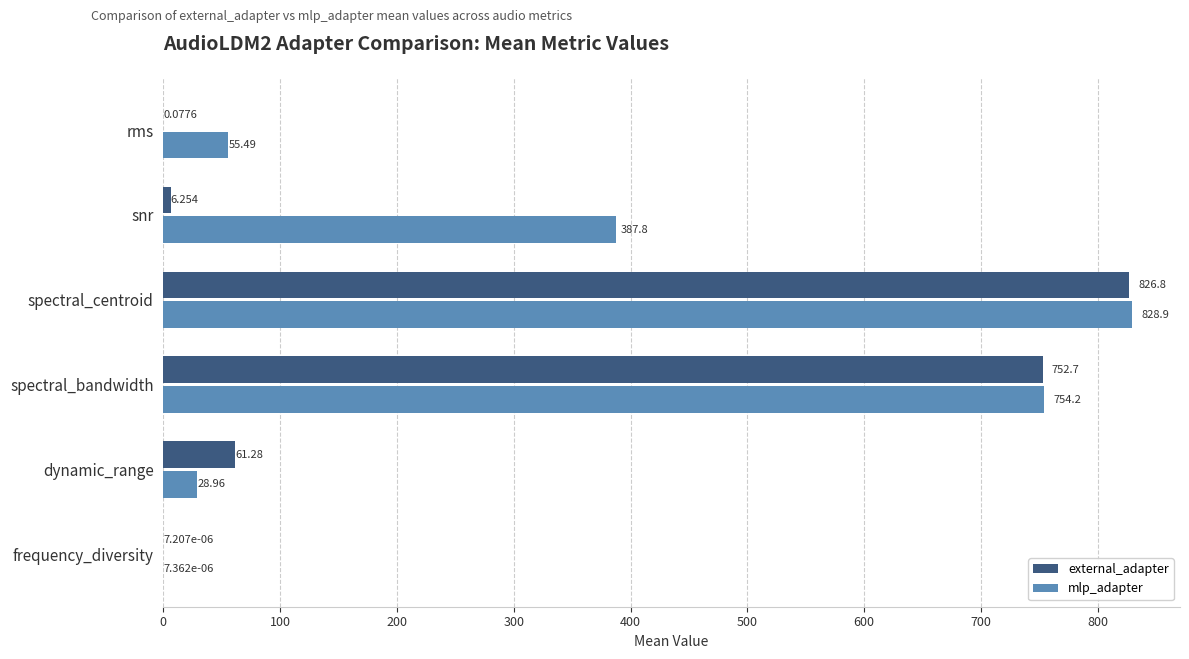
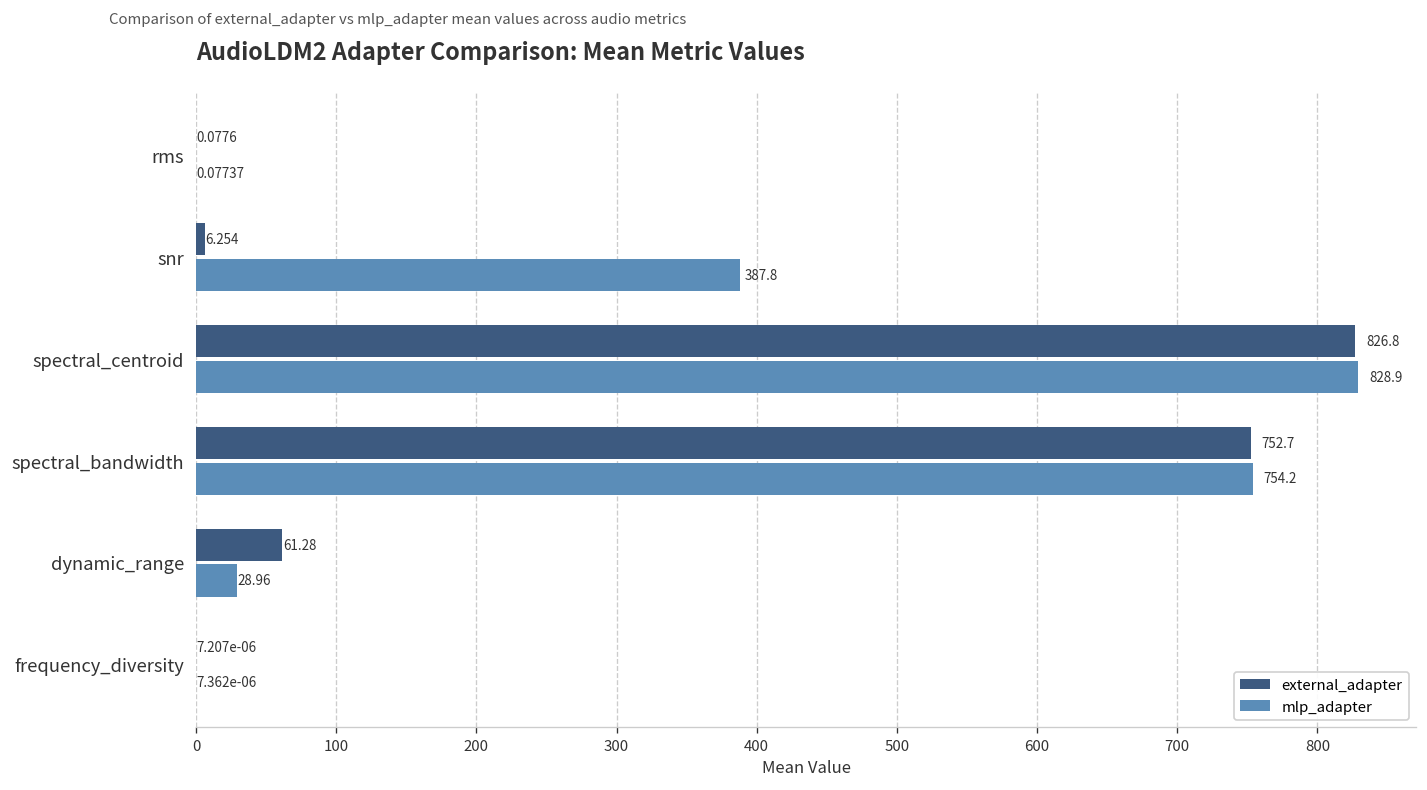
mlp_adapter, rms: 55.49 -> 0.07737
